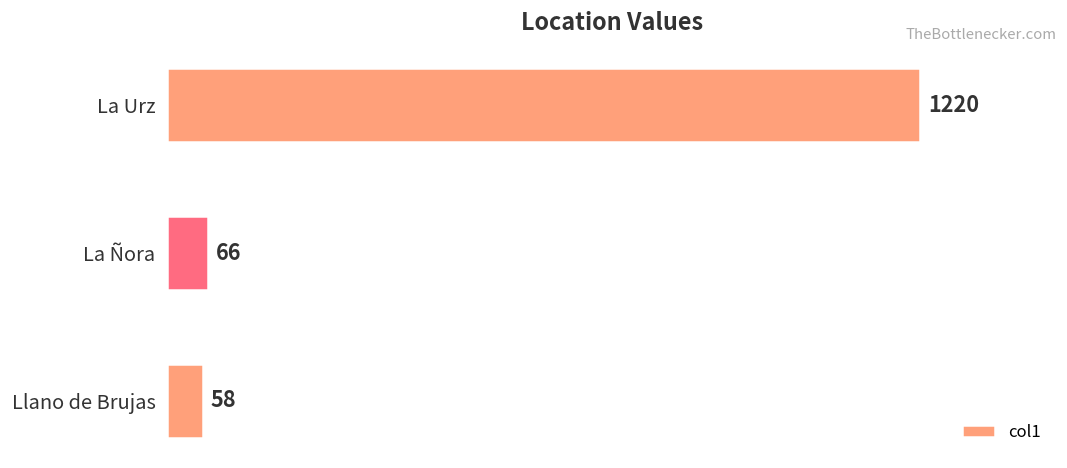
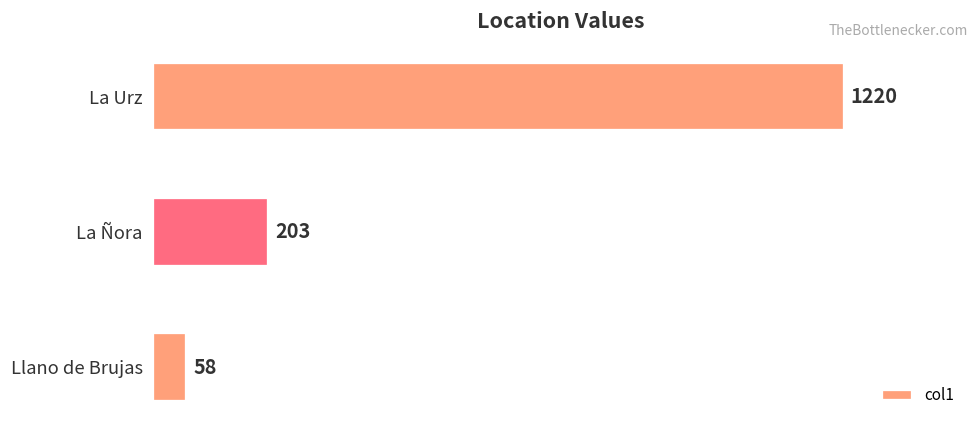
La Ñora: 66 -> 203
